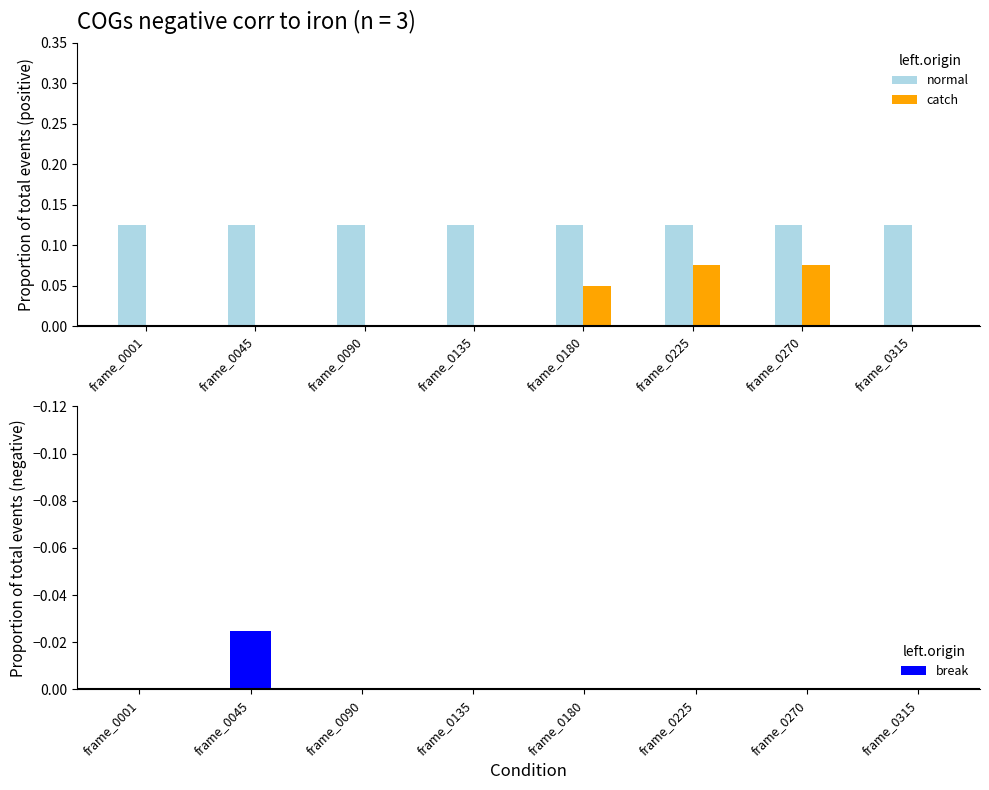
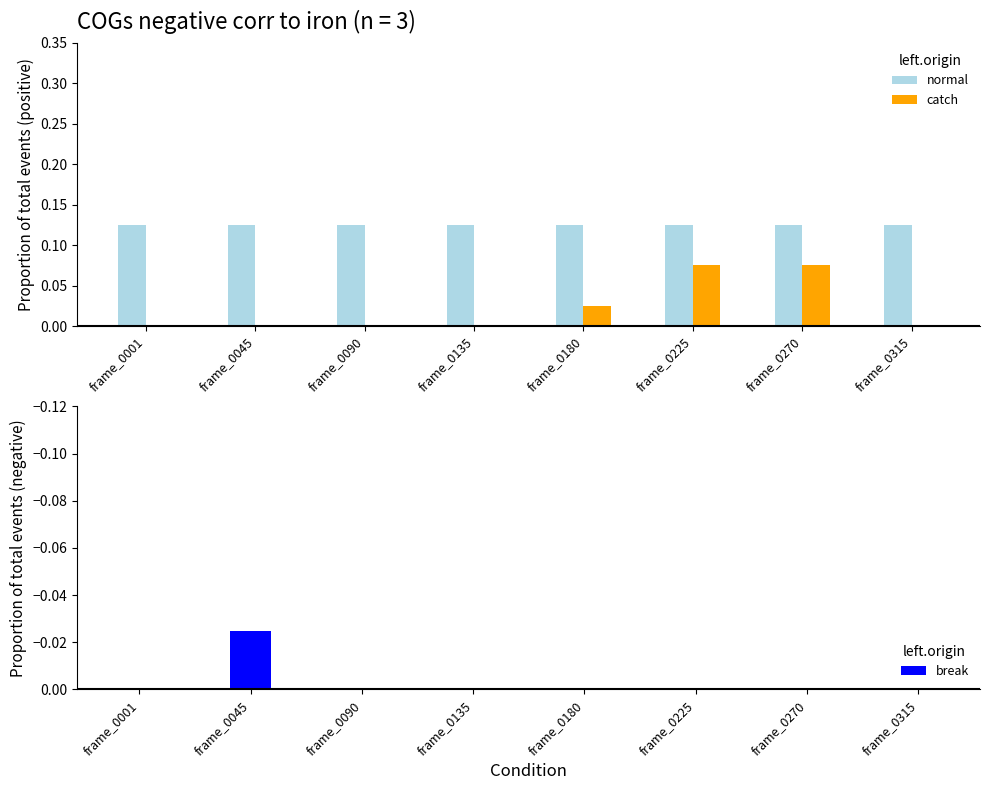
COGs negative corr to iron (n = 3), catch, frame_0180: 0.05 -> 0.03
